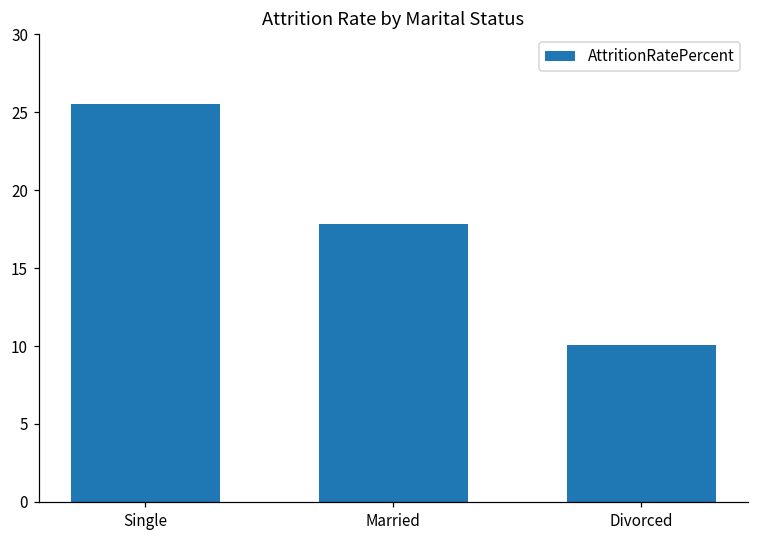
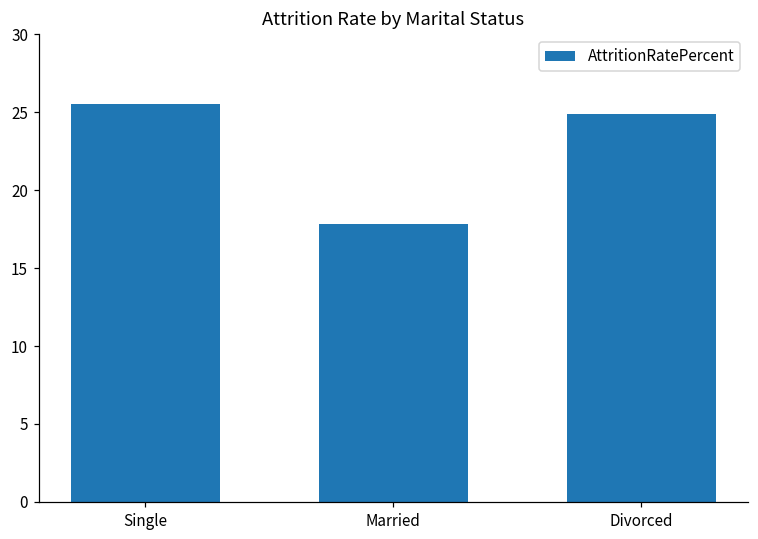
Divorced: 10.1 -> 24.9
